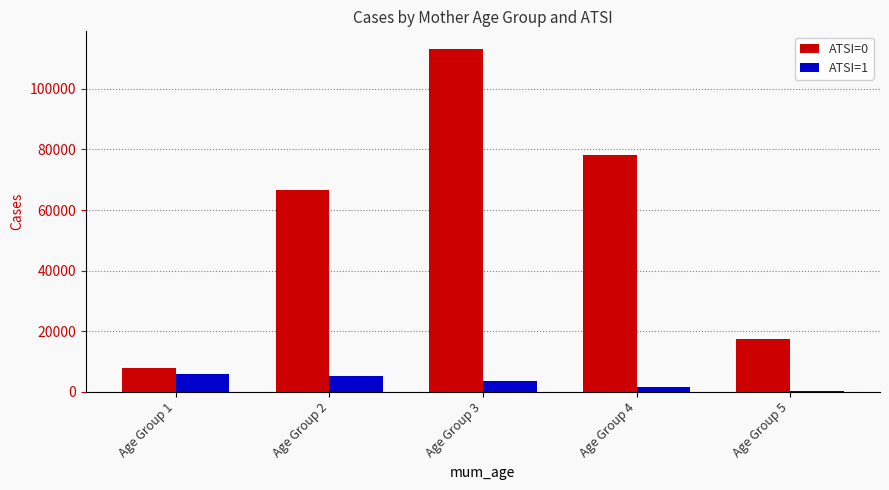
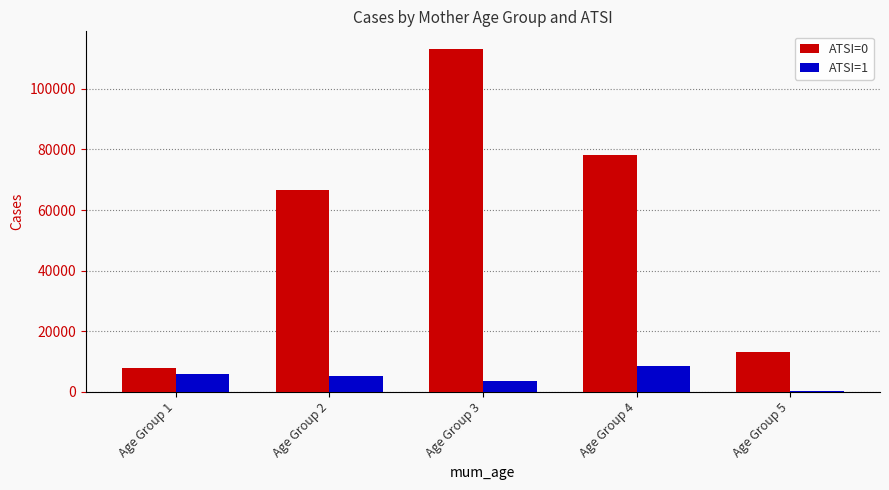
ATSI=1, Age Group 4: 1000 -> 9000
ATSI=0, Age Group 5: 17000 -> 13000
